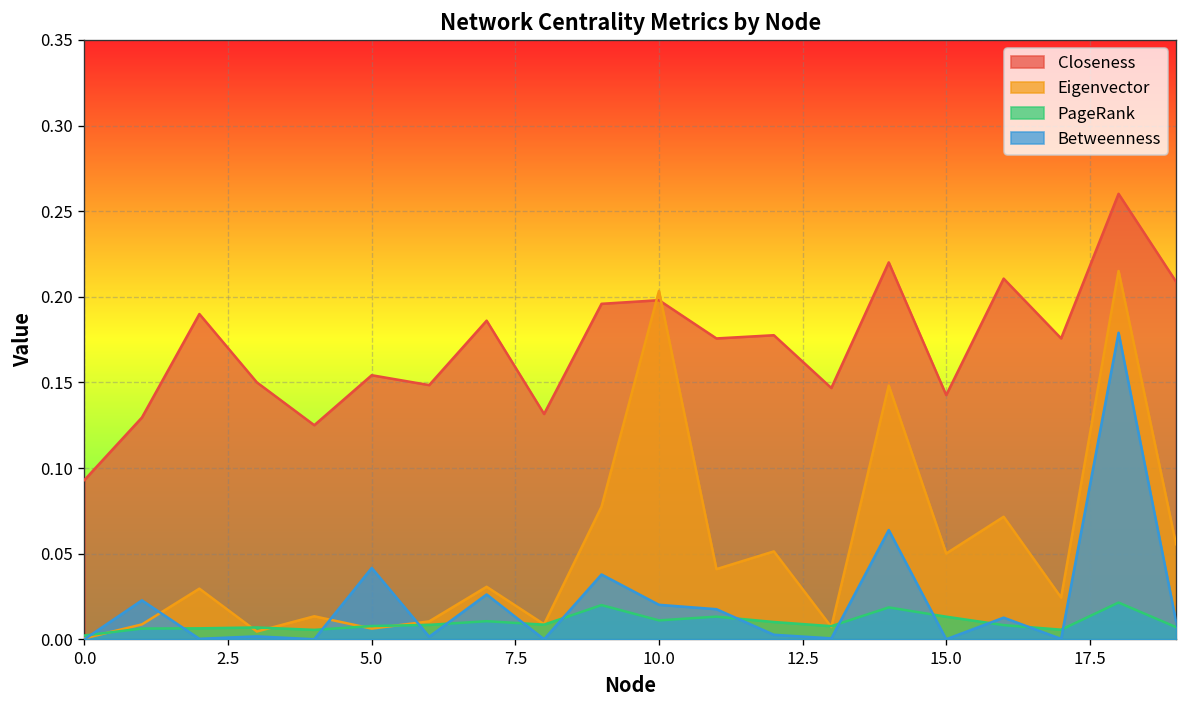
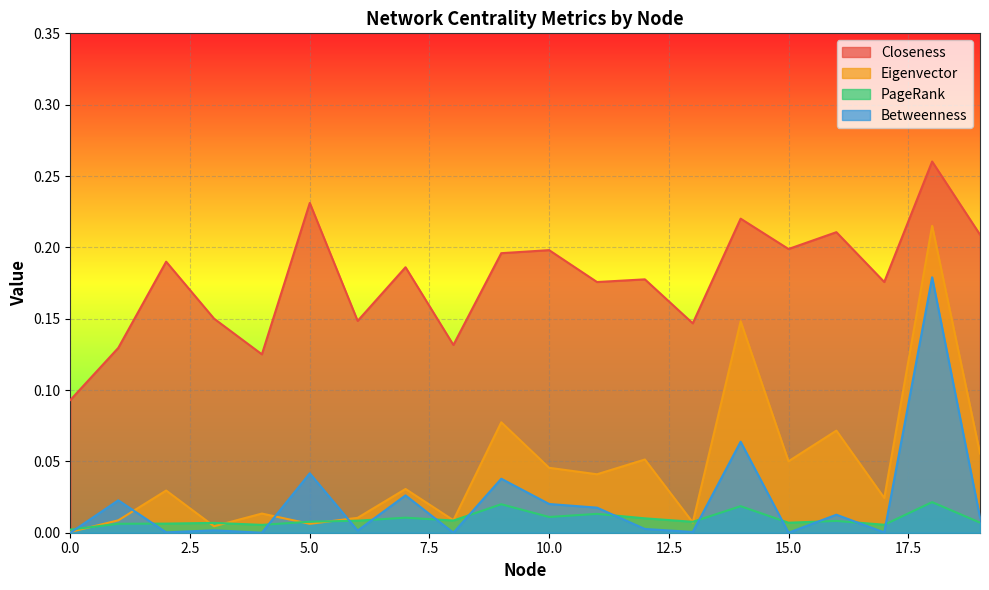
Closeness, 5.0: 0.154 -> 0.231
Eigenvector, 10.0: 0.203 -> 0.046
Closeness, 15.0: 0.143 -> 0.199
PageRank, 15.0: 0.013 -> 0.007
